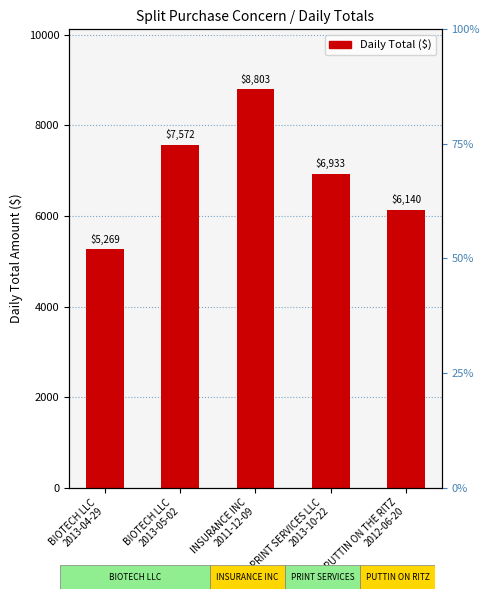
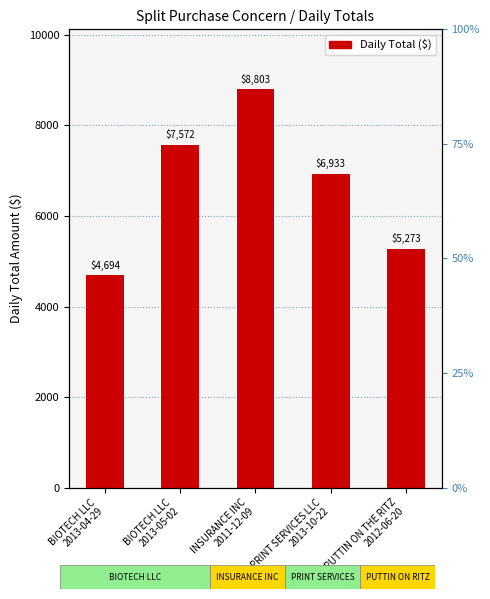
BIOTECH LLC 2013-04-29: $5,269 -> $4,694
PUTTIN ON THE RITZ 2012-06-20: $6,140 -> $5,273
